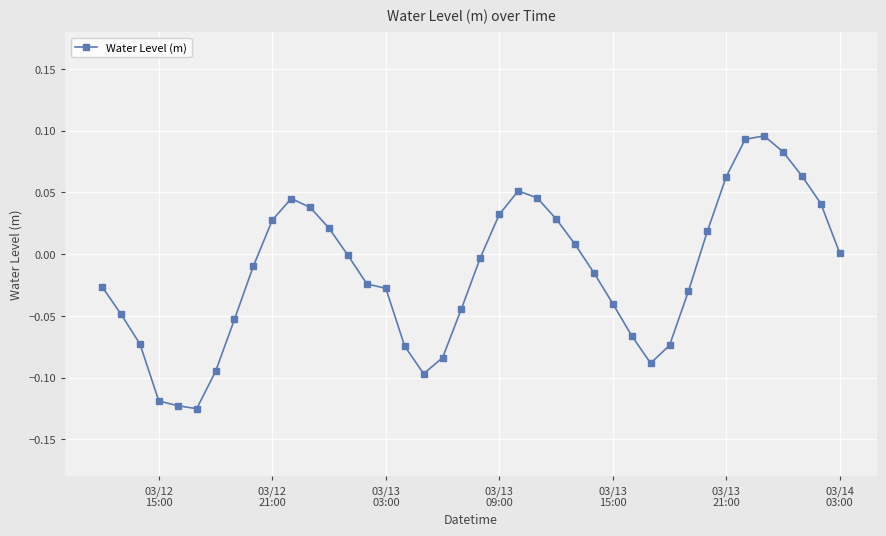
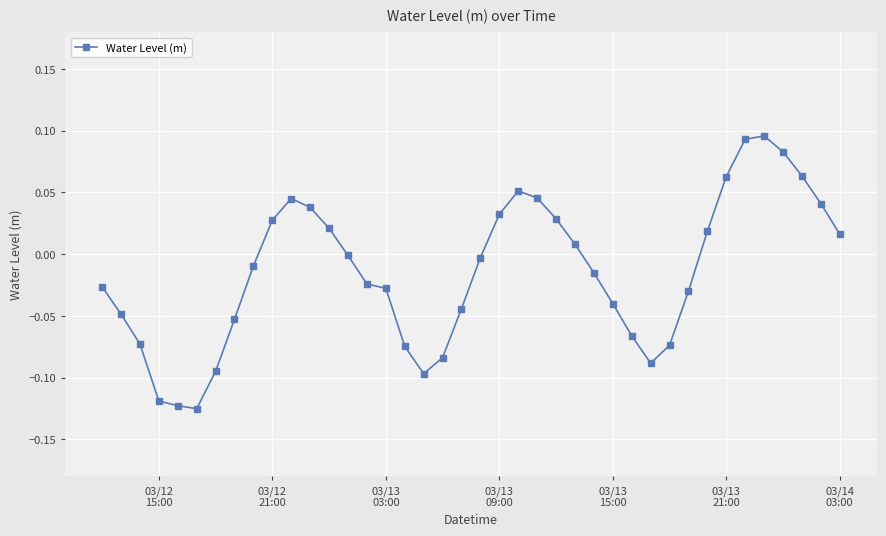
03/14 03:00: 0.001 -> 0.016
